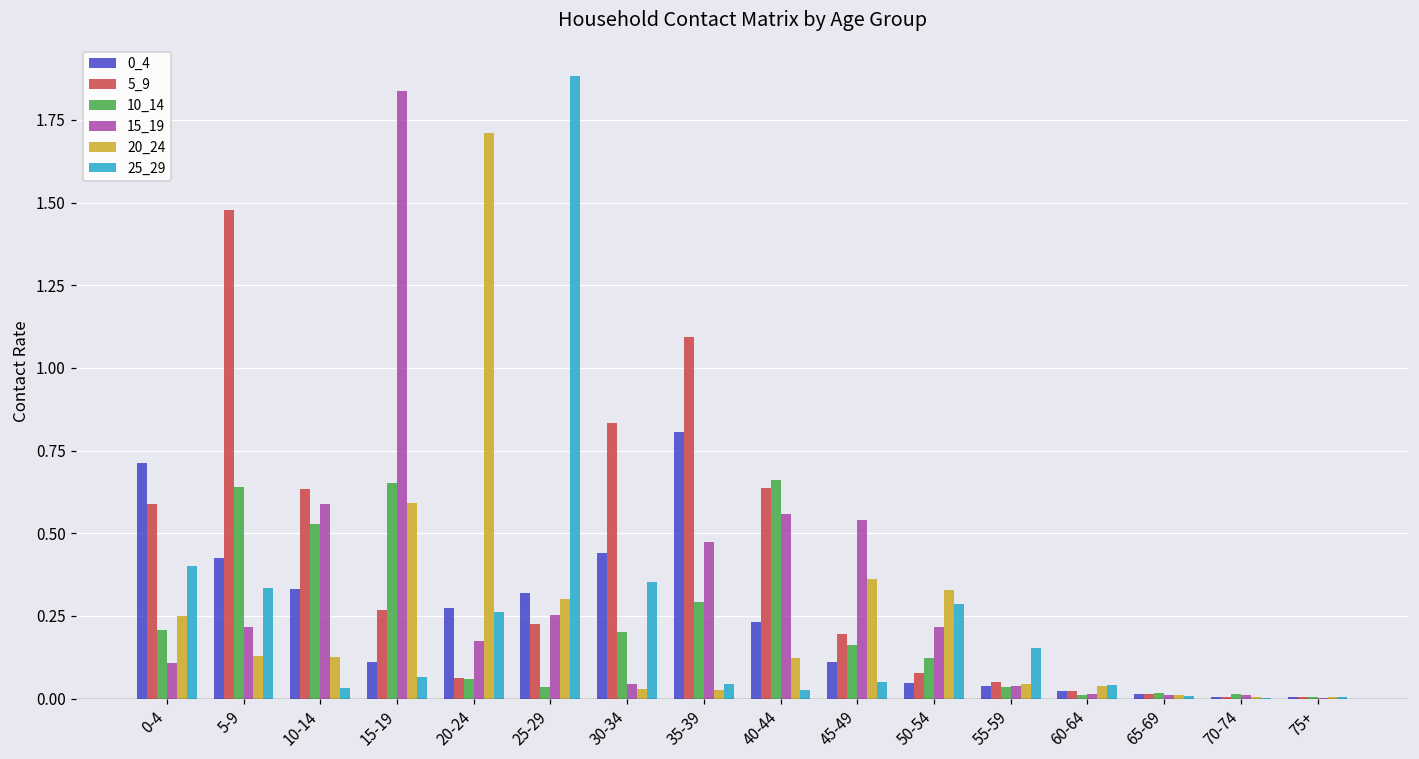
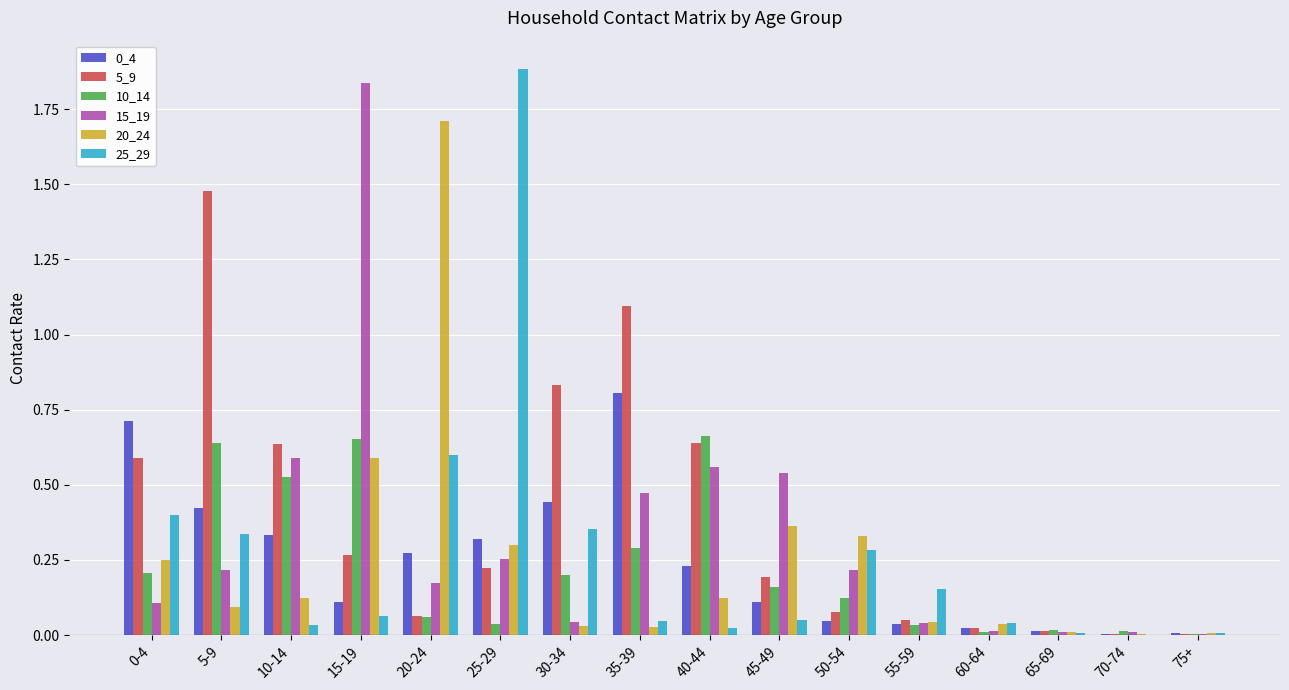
20_24, 5-9: 0.13 -> 0.09
25_29, 20-24: 0.26 -> 0.60
